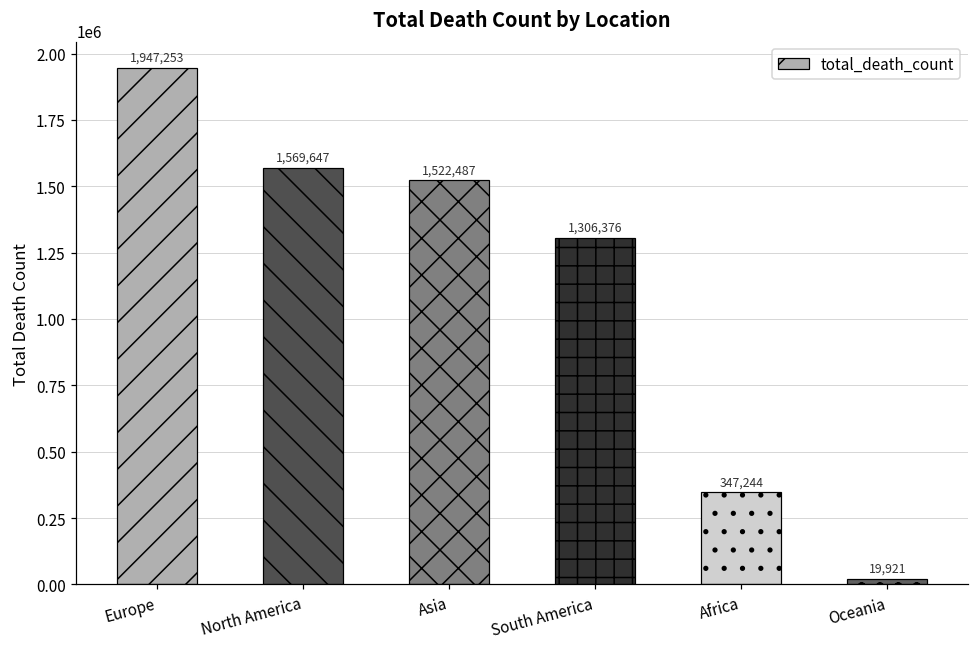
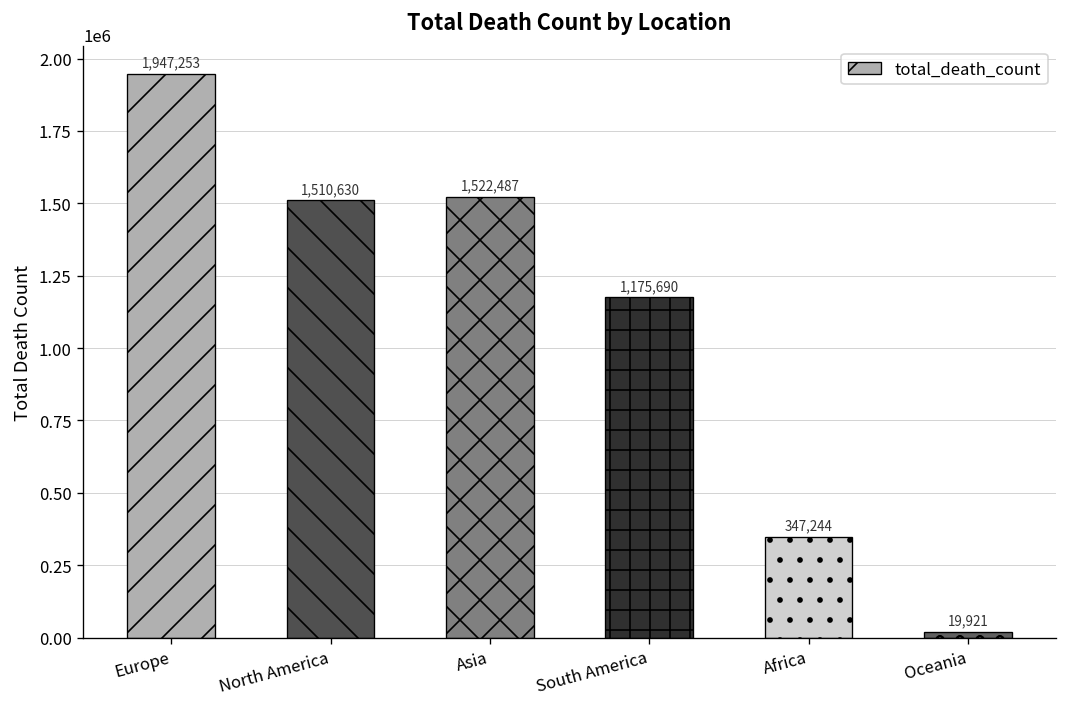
North America: 1,569,647 -> 1,510,630
South America: 1,306,376 -> 1,175,690
